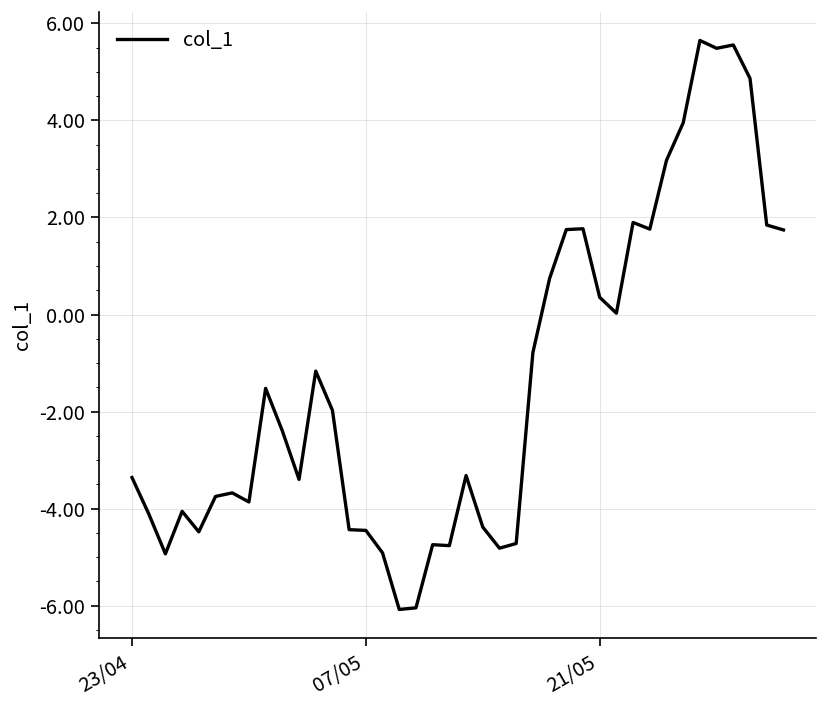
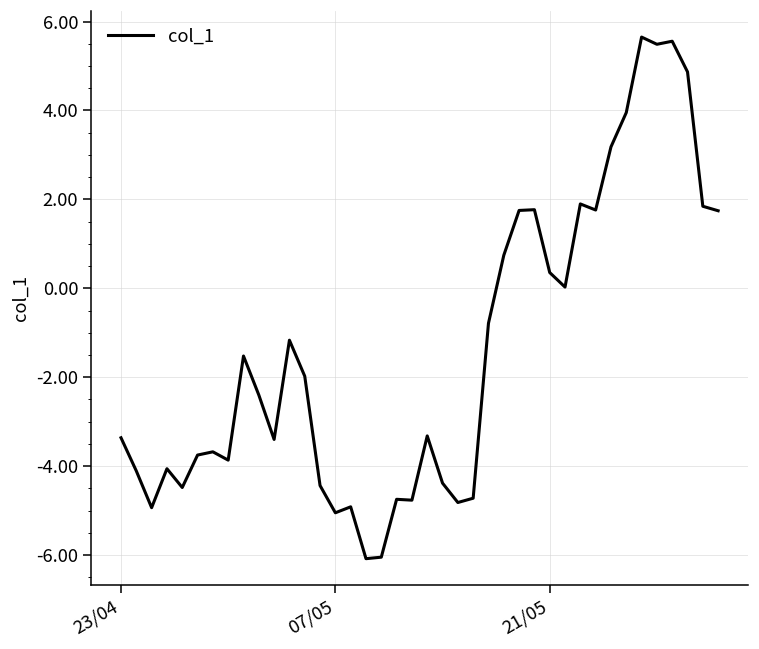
07/05: -4.5 -> -5.0
